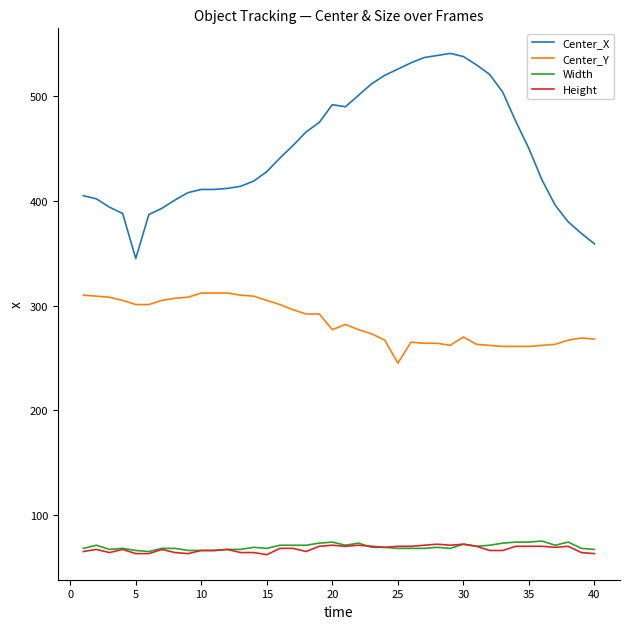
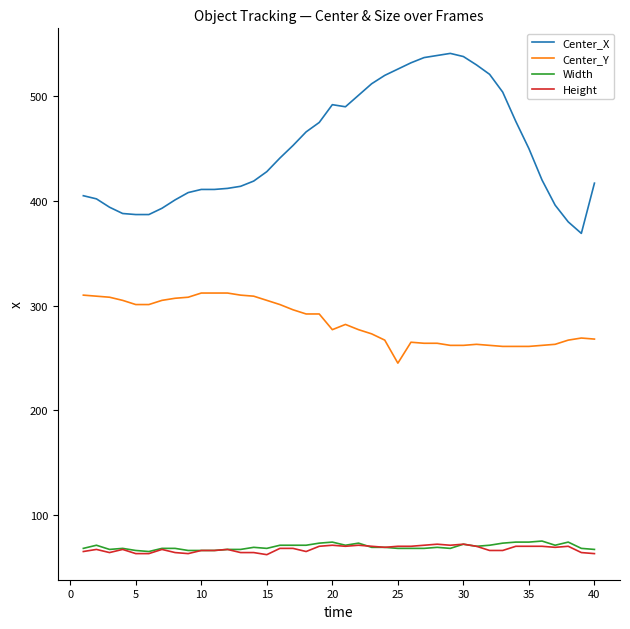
Center_X, 5: 345 -> 387
Center_Y, 30: 270 -> 262
Center_X, 40: 359 -> 417
